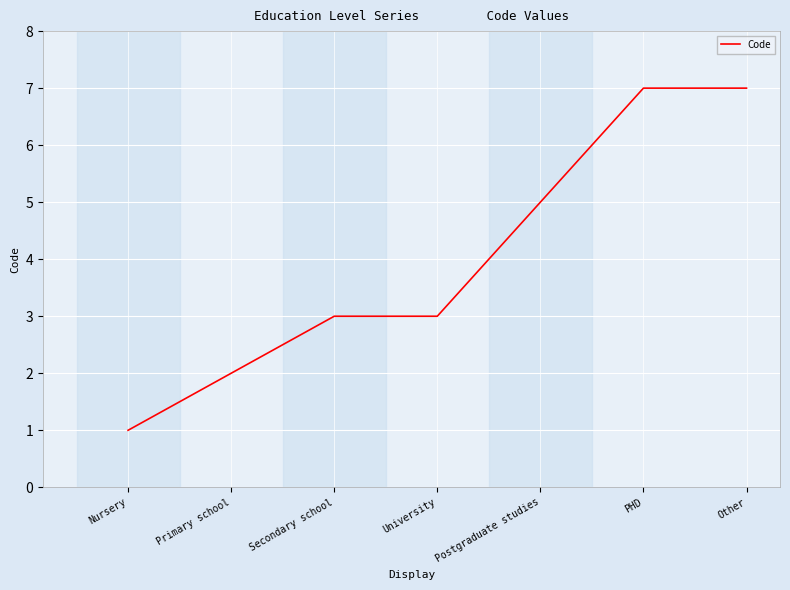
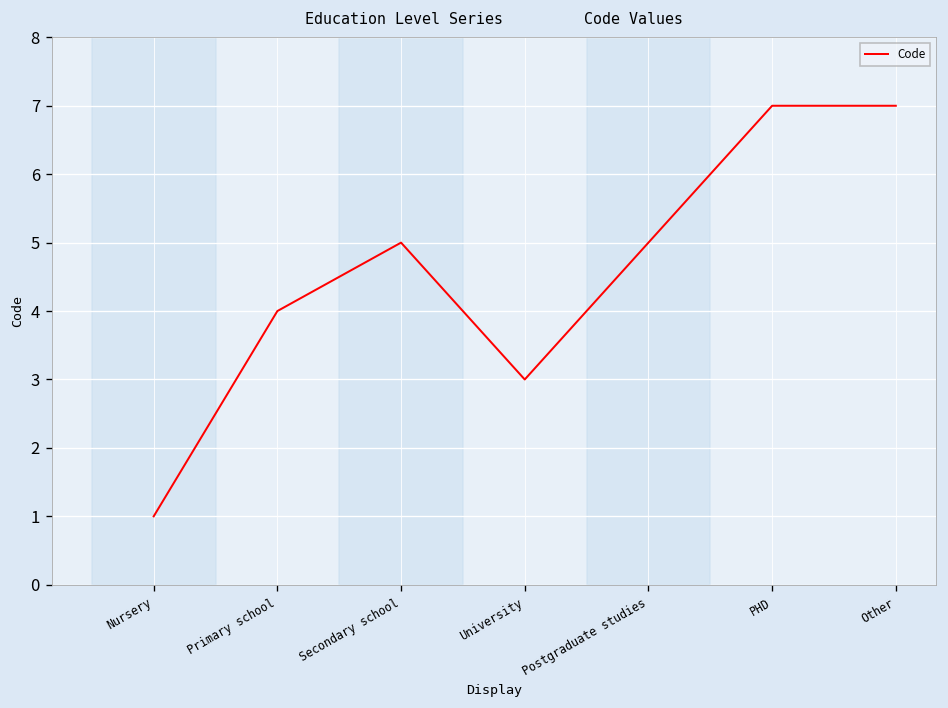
Primary school: 2 -> 4
Secondary school: 3 -> 5
